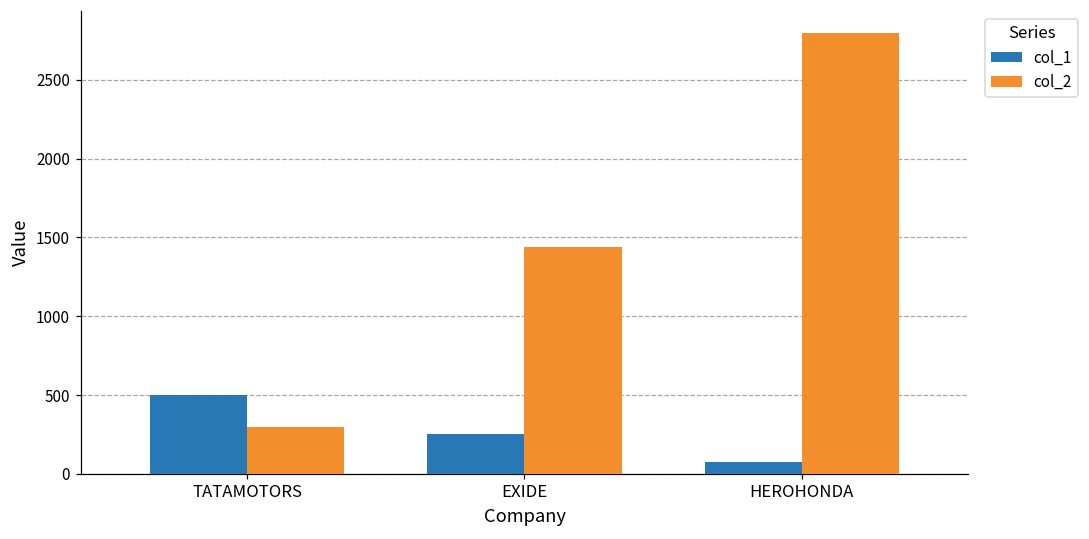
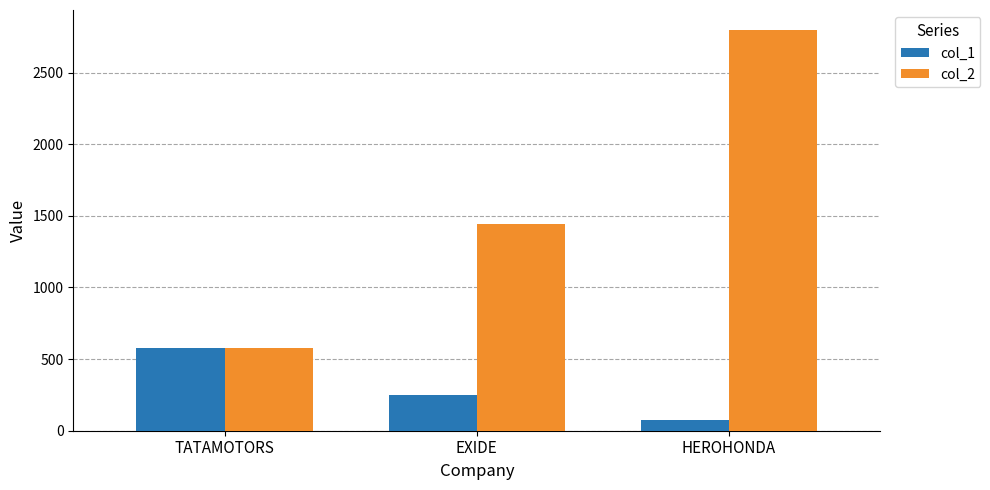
col_1, TATAMOTORS: 500 -> 580
col_2, TATAMOTORS: 290 -> 580
